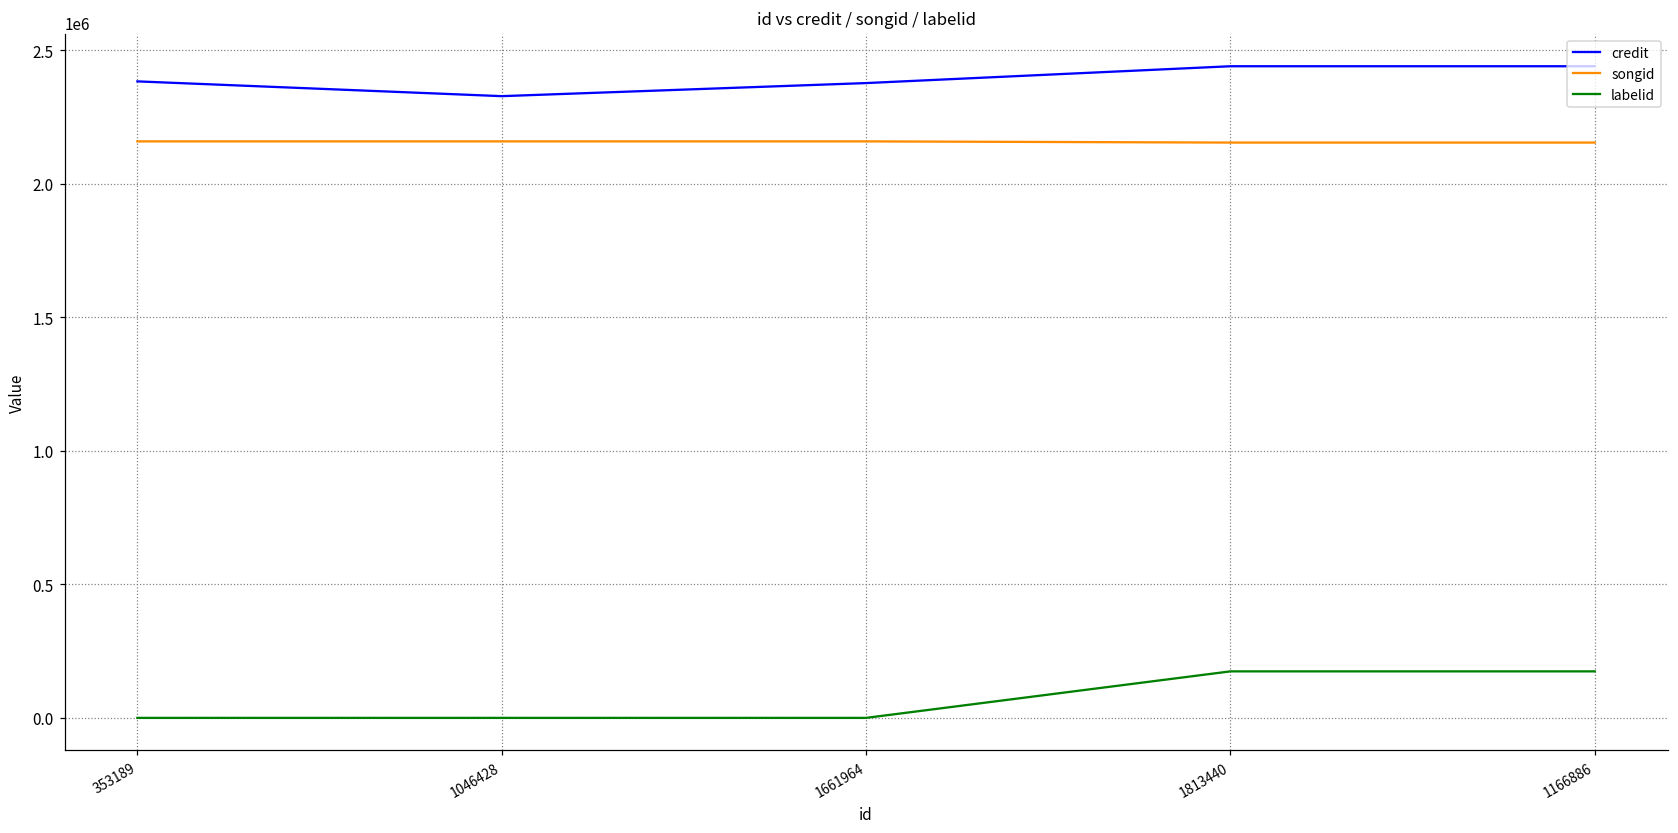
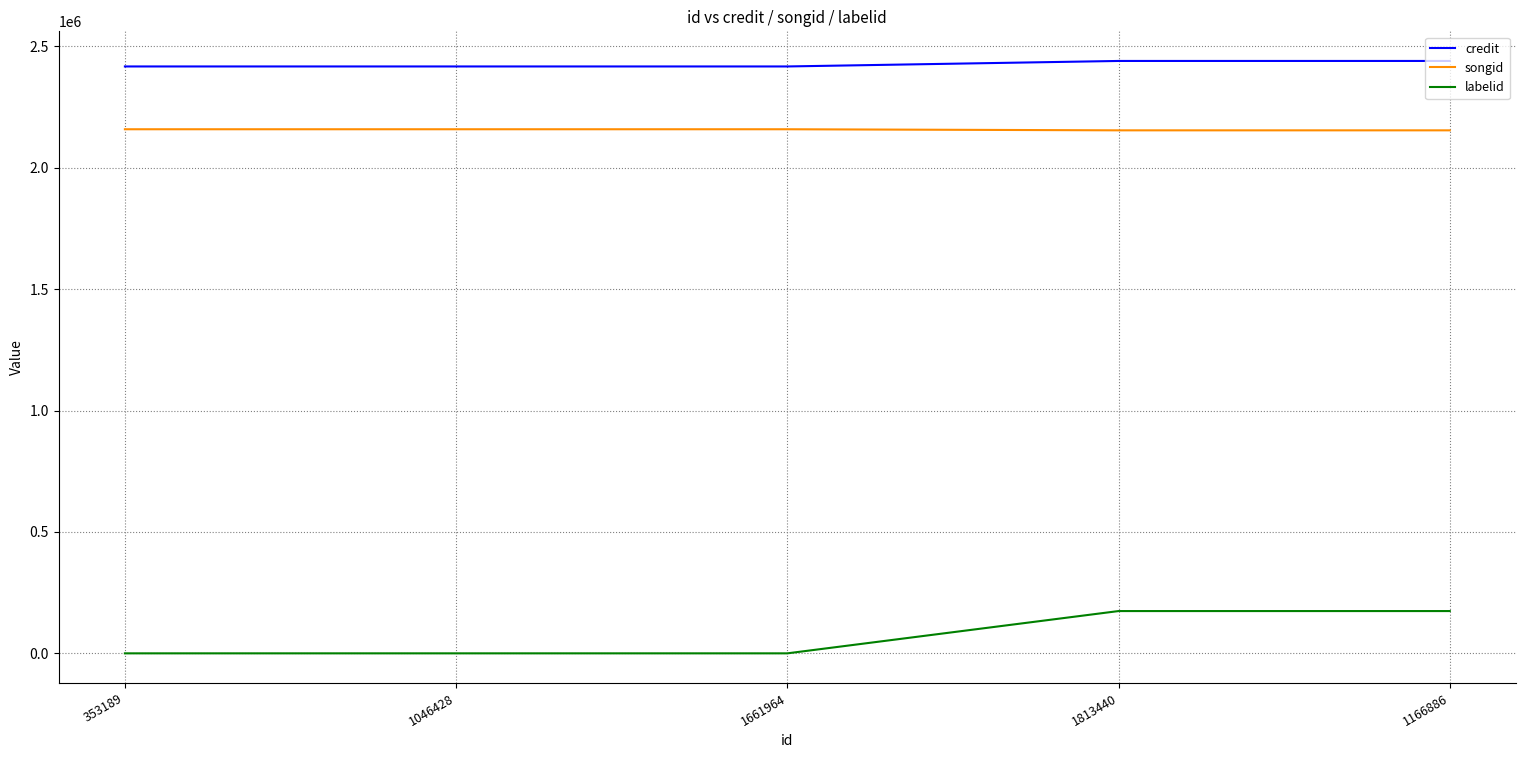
credit, 353189: 2380000 -> 2420000
credit, 1046428: 2330000 -> 2420000
credit, 1661964: 2380000 -> 2420000
